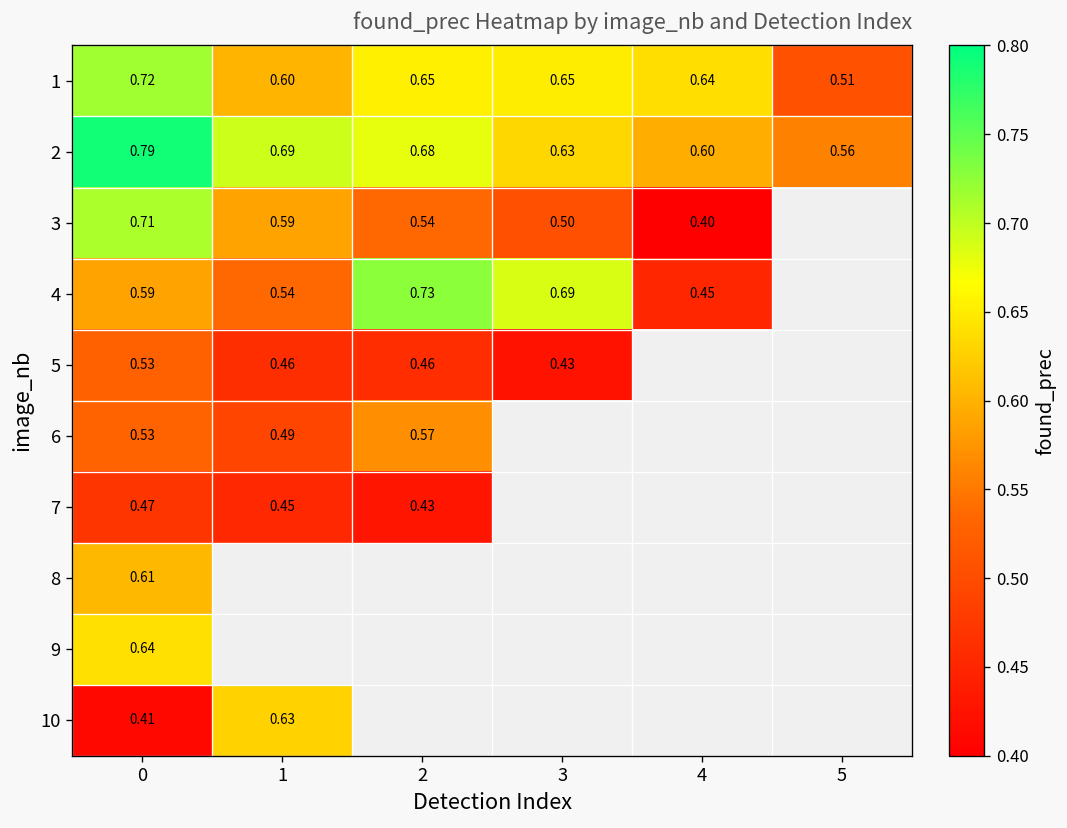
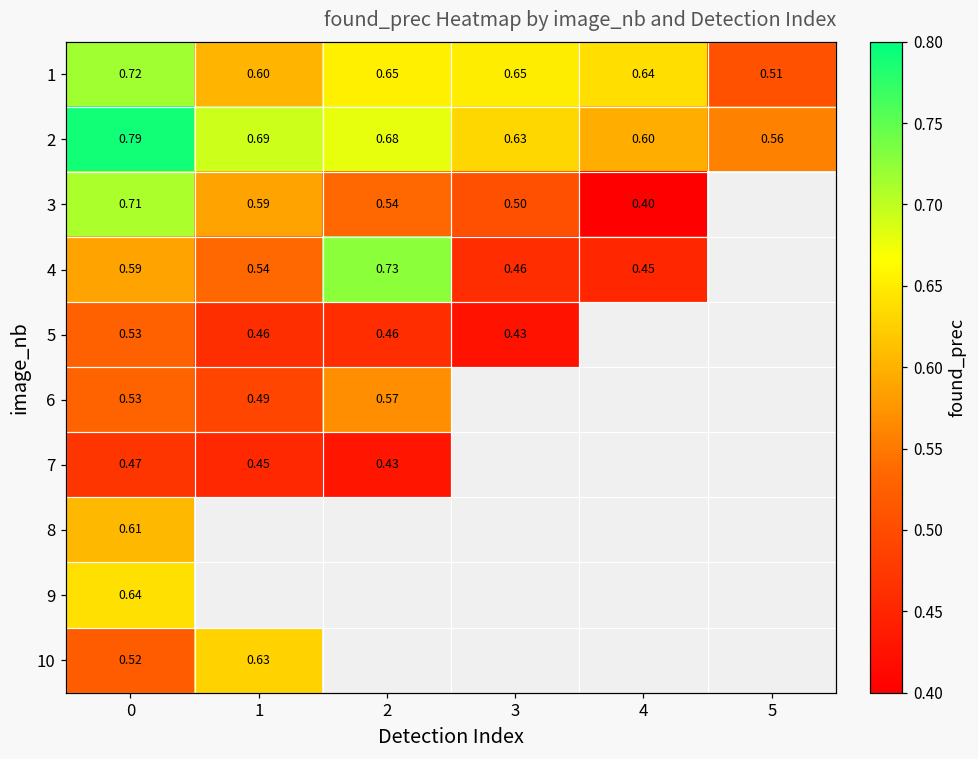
4, 3: 0.69 -> 0.46
10, 0: 0.41 -> 0.52
